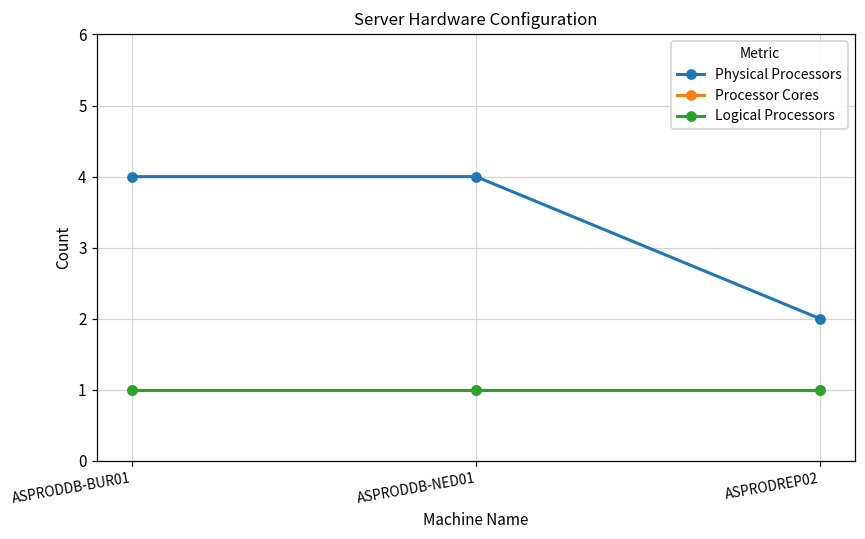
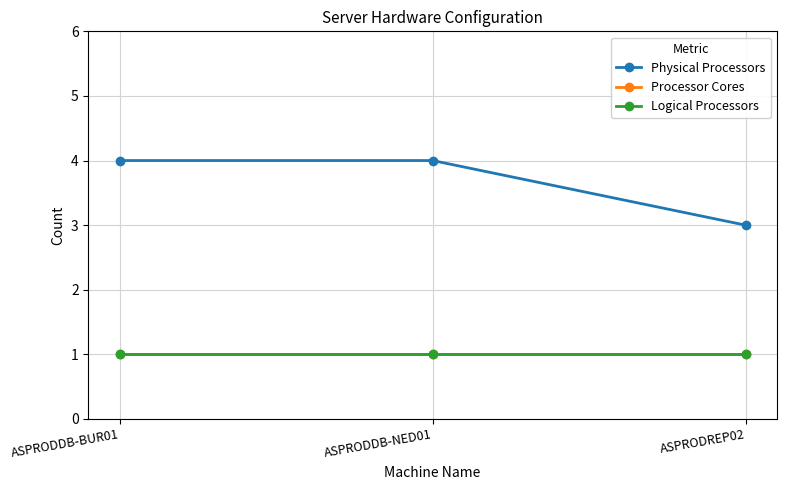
Physical Processors, ASPRODREP02: 2 -> 3
